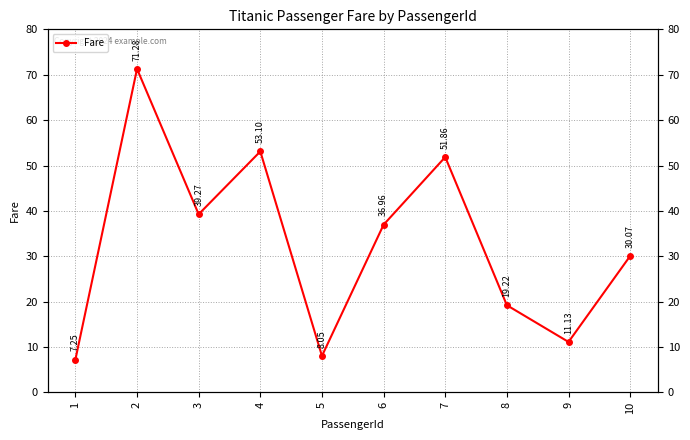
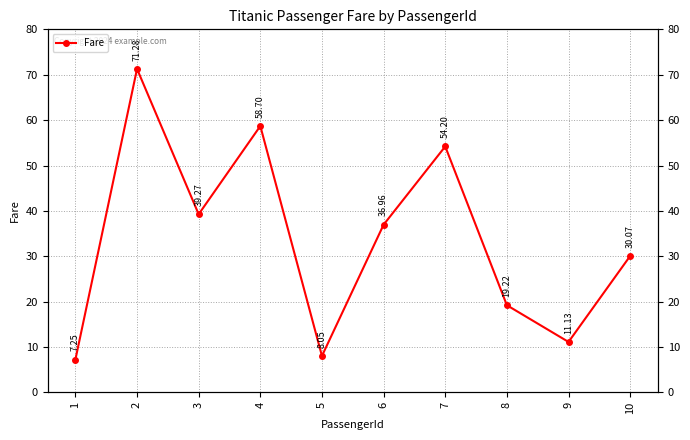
4: 53.10 -> 58.70
7: 51.86 -> 54.20
